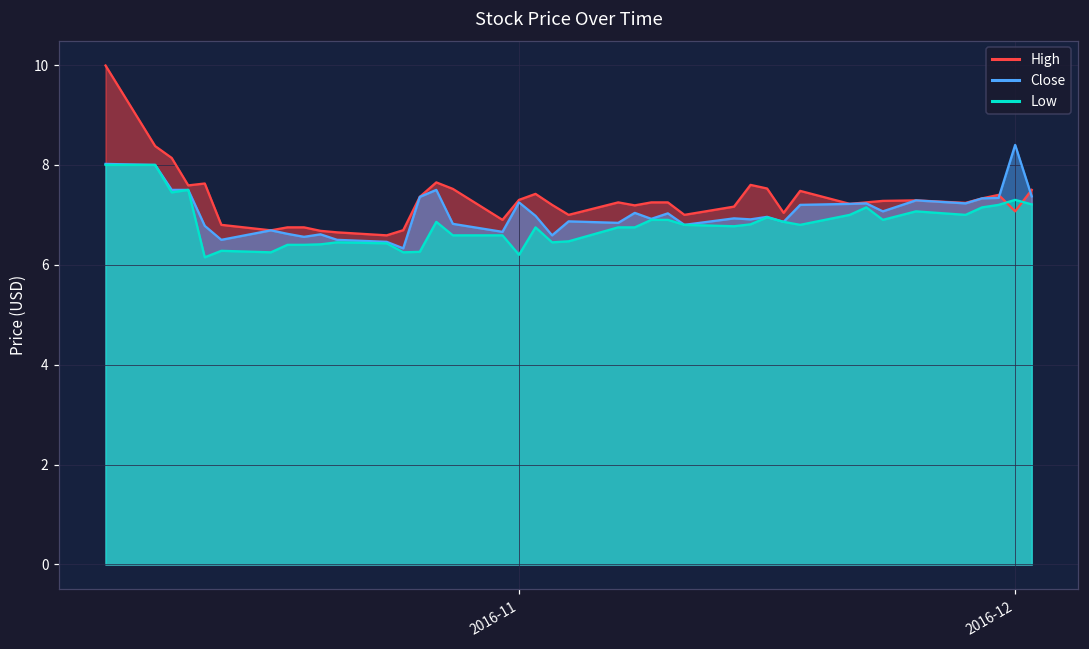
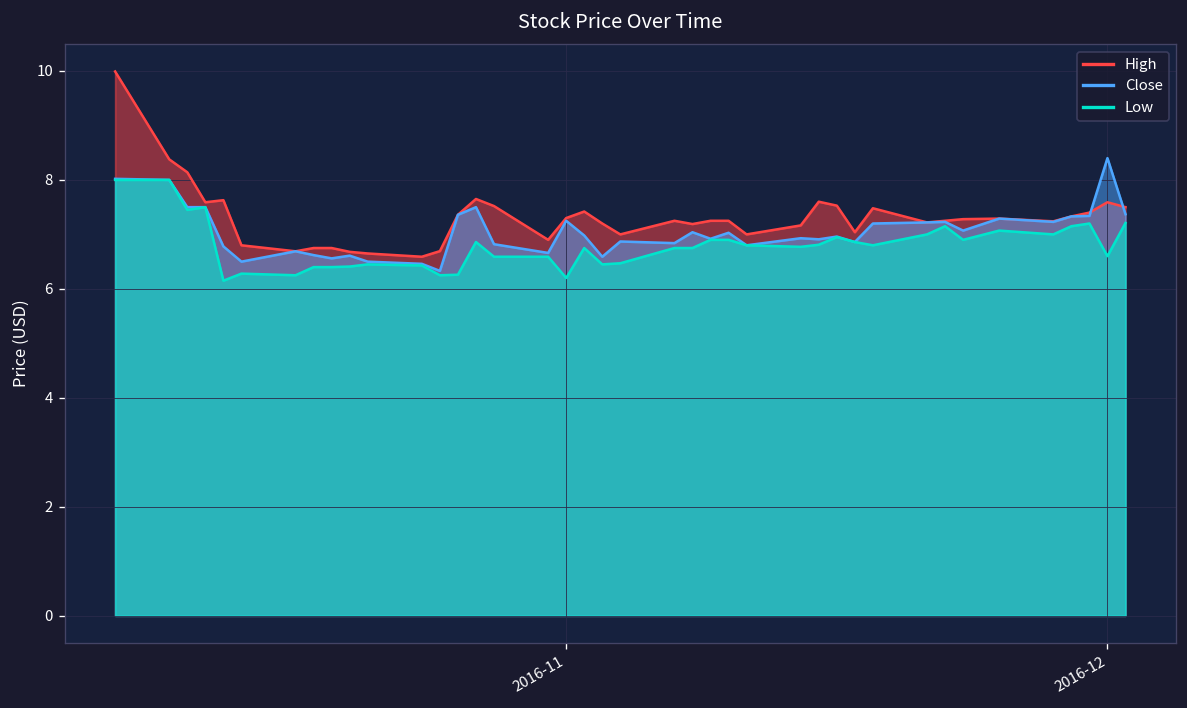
High, 2016-12: 7.1 -> 7.6
Low, 2016-12: 7.3 -> 6.6
